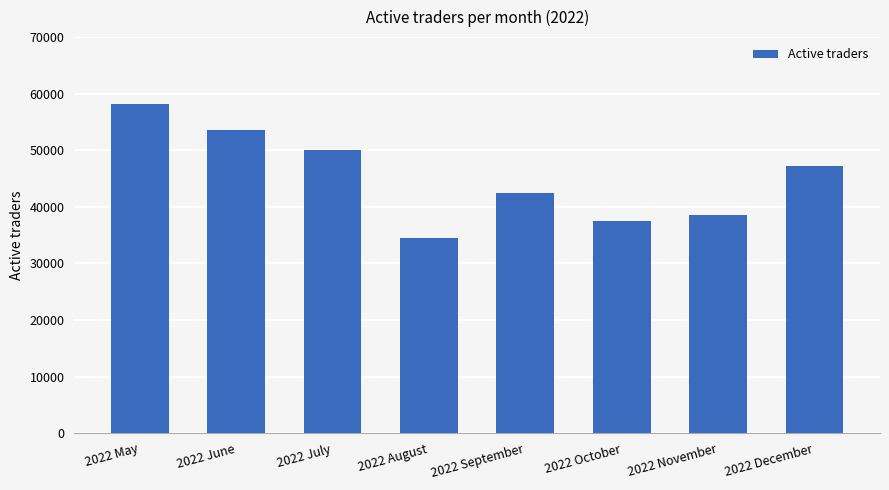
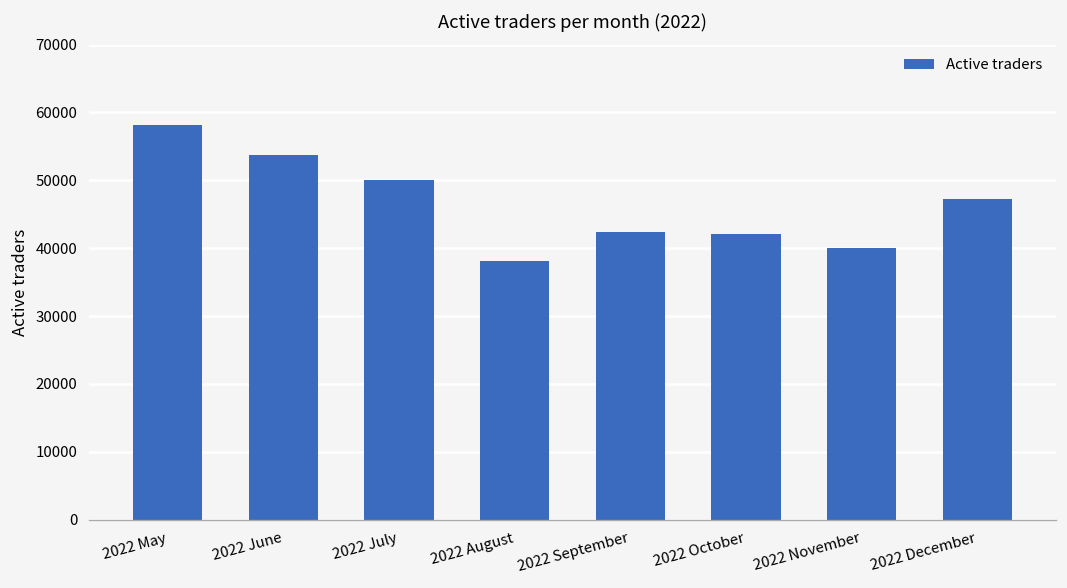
2022 August: 35000 -> 38000
2022 October: 37000 -> 42000
2022 November: 39000 -> 40000
